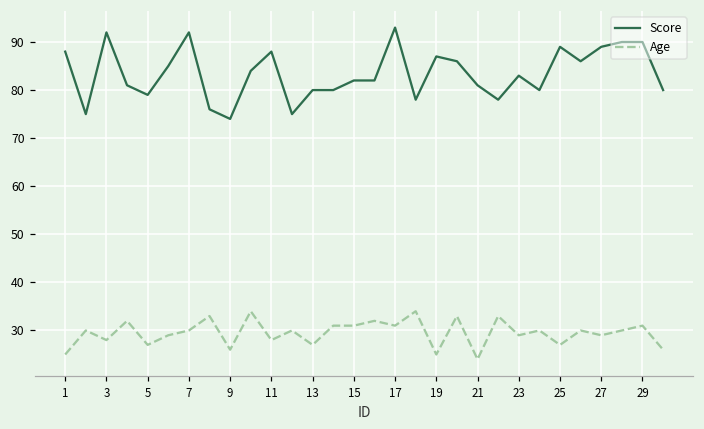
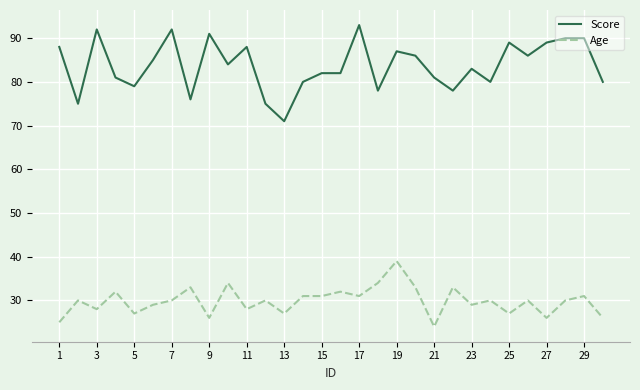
Score, 9: 74 -> 91
Score, 13: 80 -> 71
Age, 19: 25 -> 39
Age, 27: 29 -> 26
